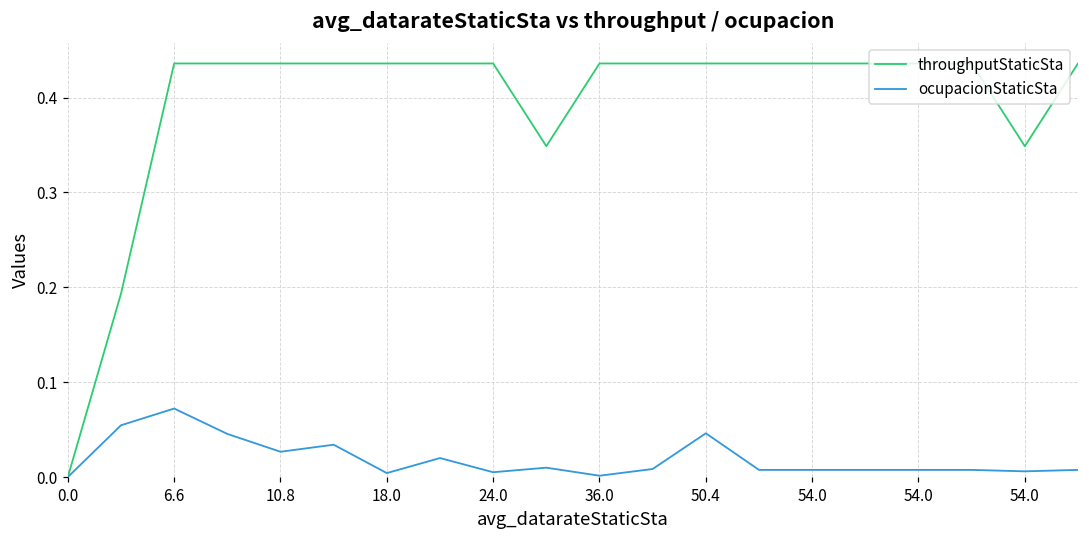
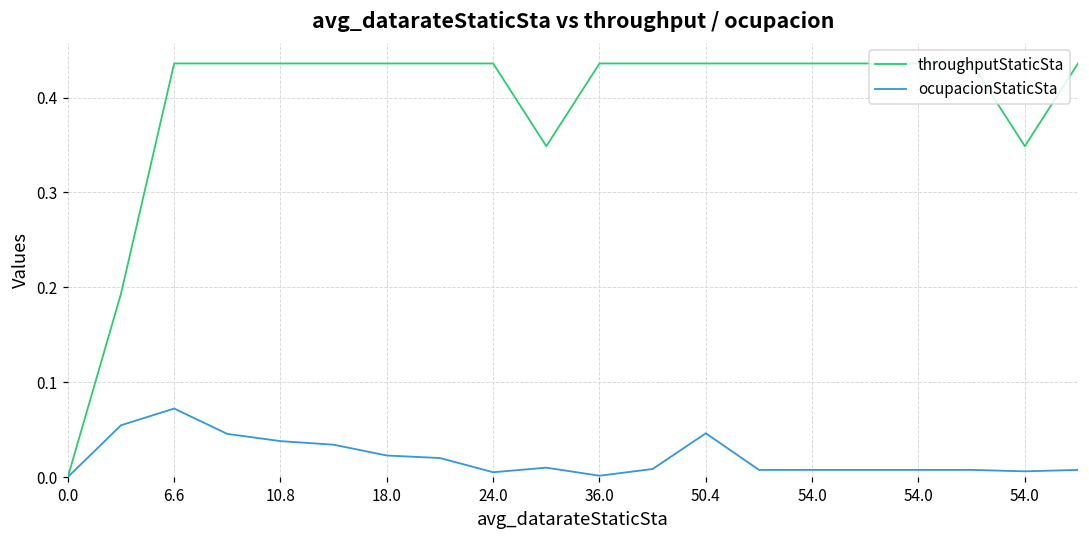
ocupacionStaticSta, 10.8: 0.03 -> 0.04
ocupacionStaticSta, 18.0: 0.00 -> 0.02
